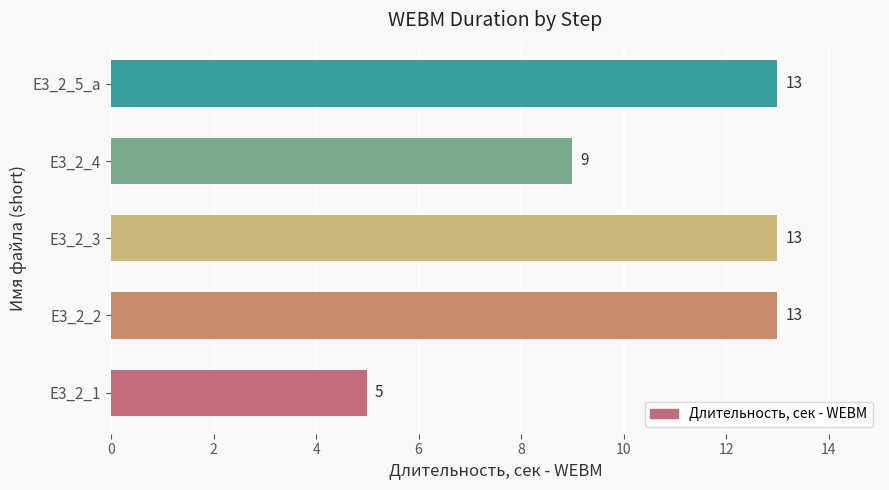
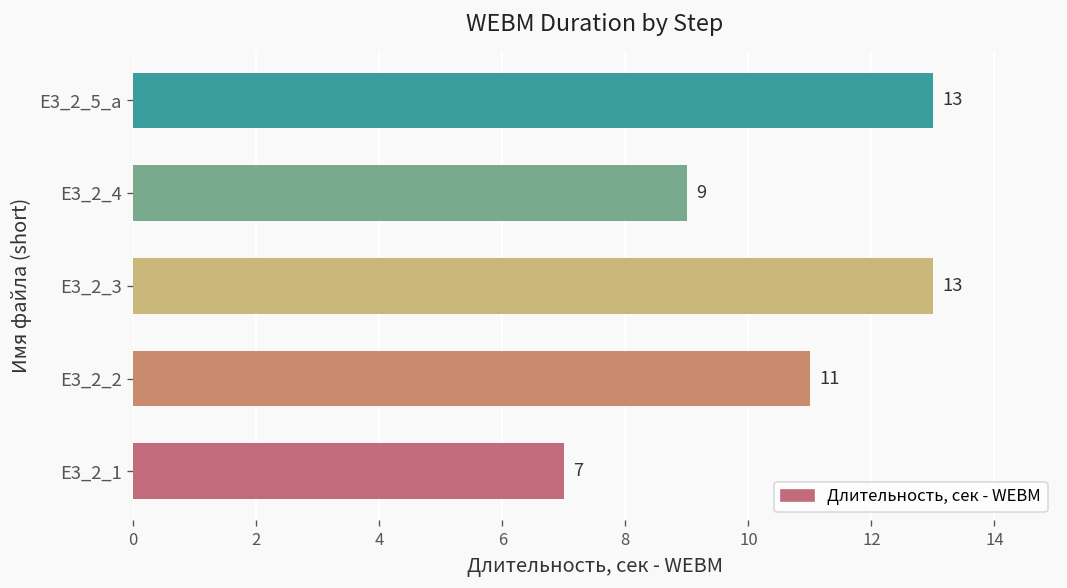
E3_2_2: 13 -> 11
E3_2_1: 5 -> 7
